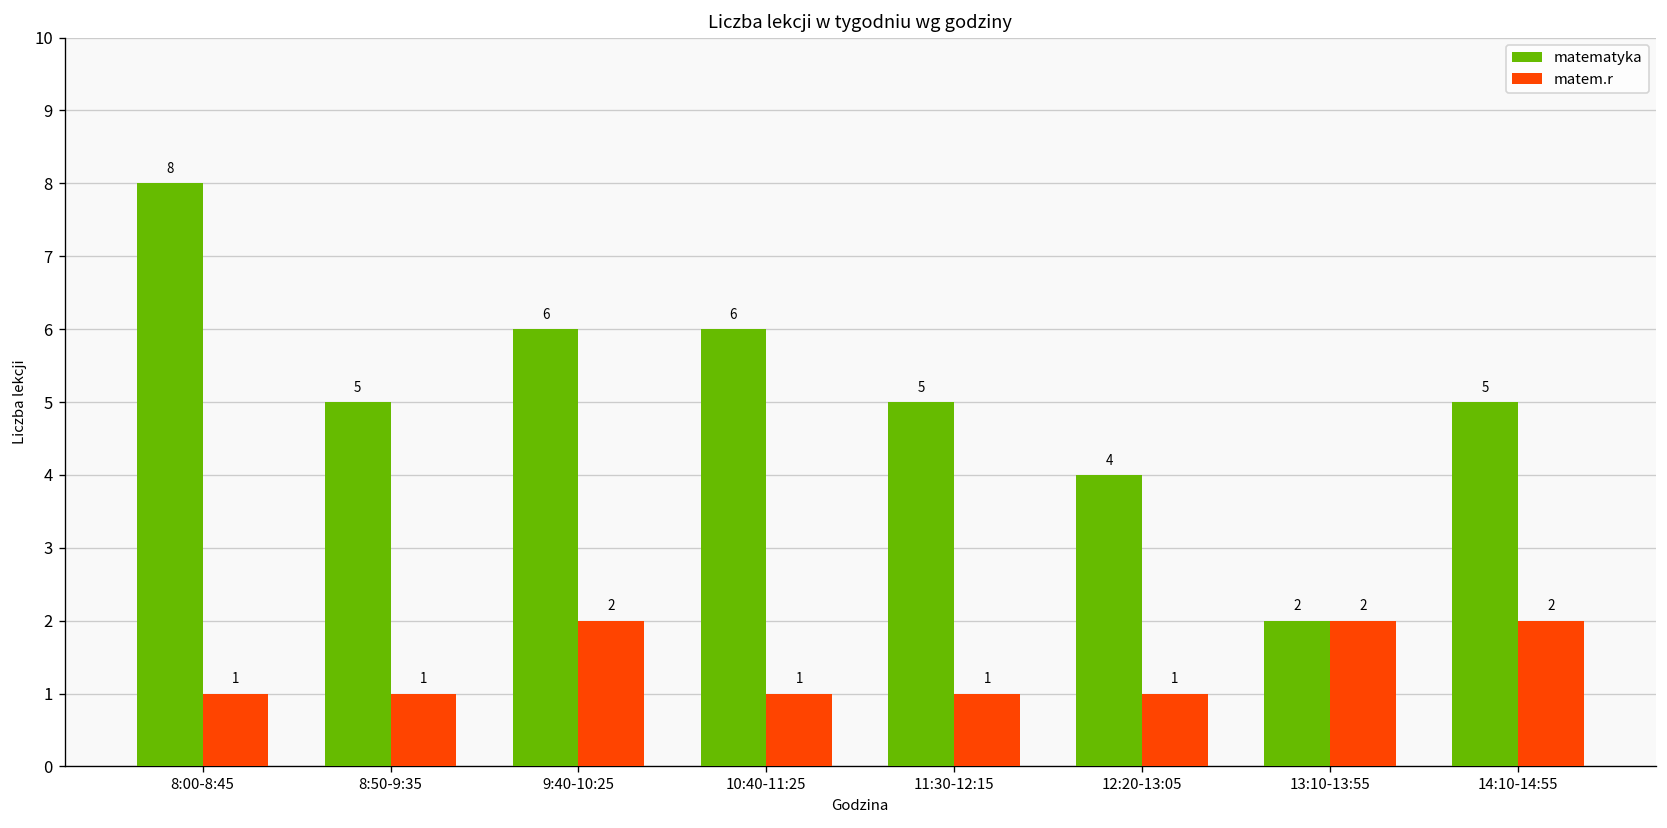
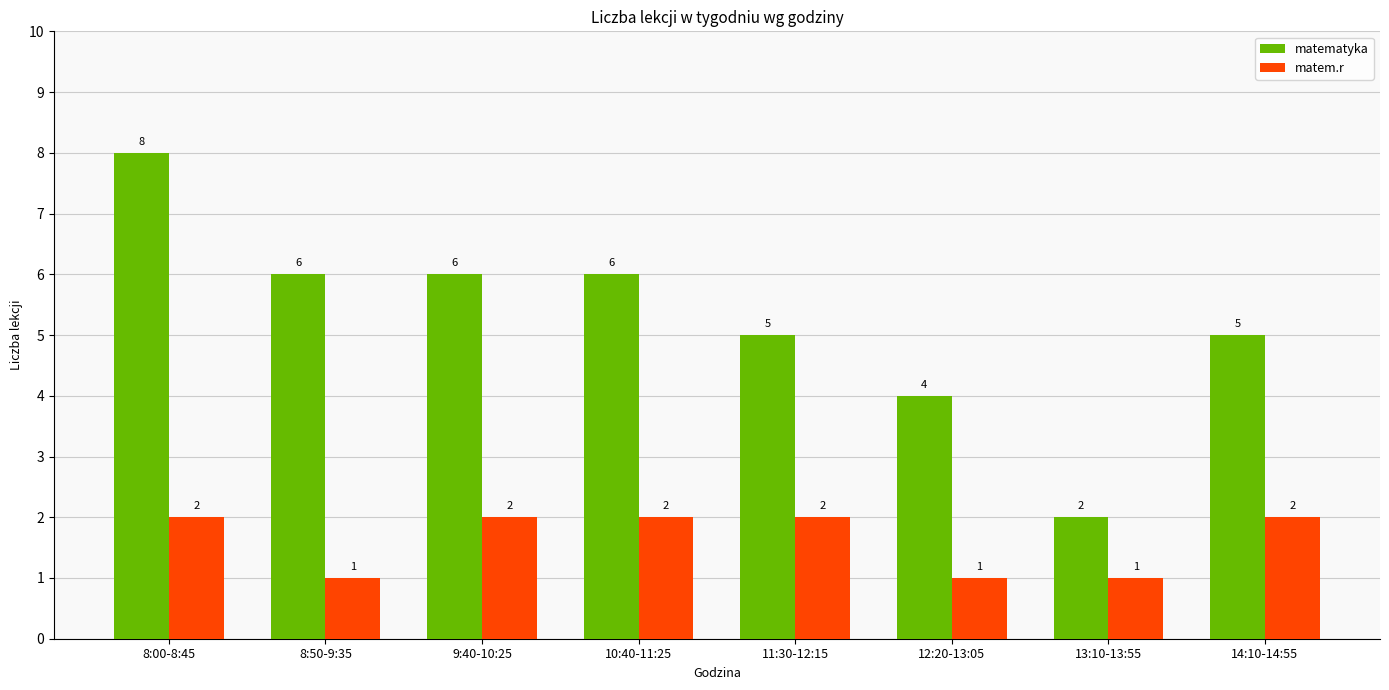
matem.r, 8:00-8:45: 1 -> 2
matematyka, 8:50-9:35: 5 -> 6
matem.r, 10:40-11:25: 1 -> 2
matem.r, 11:30-12:15: 1 -> 2
matem.r, 13:10-13:55: 2 -> 1
